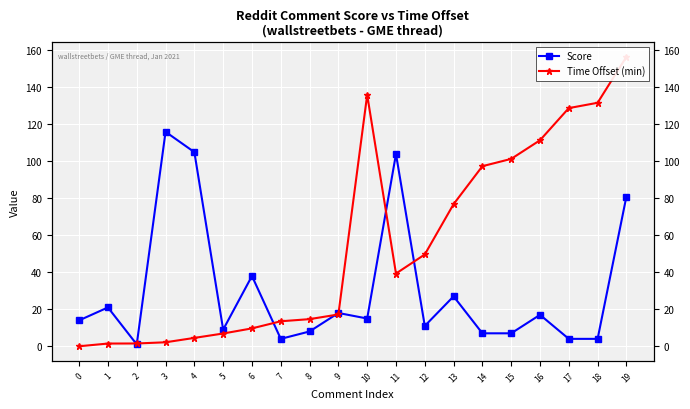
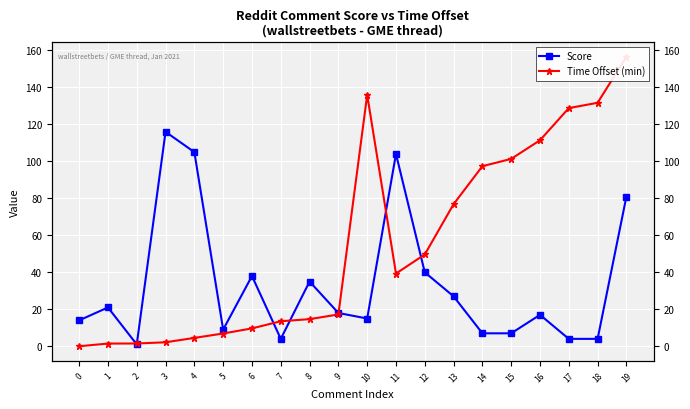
Score, 8: 8 -> 35
Score, 12: 11 -> 40
